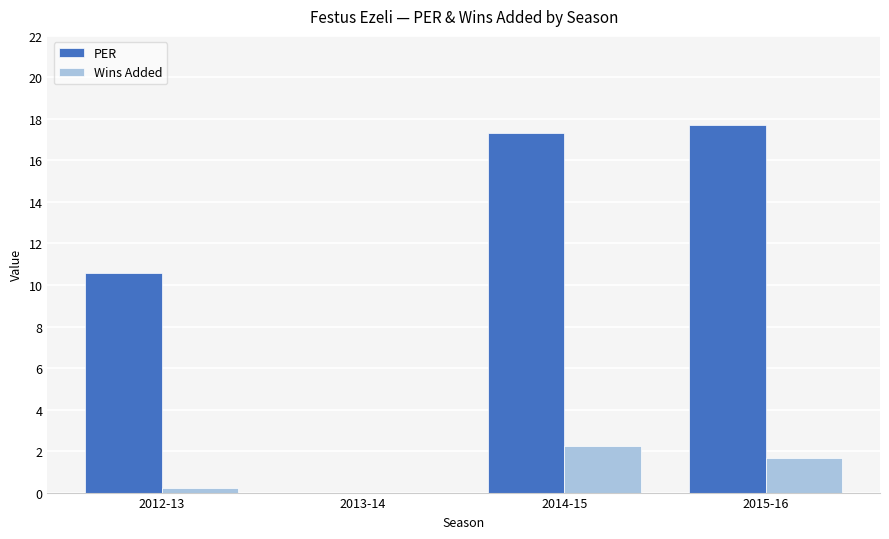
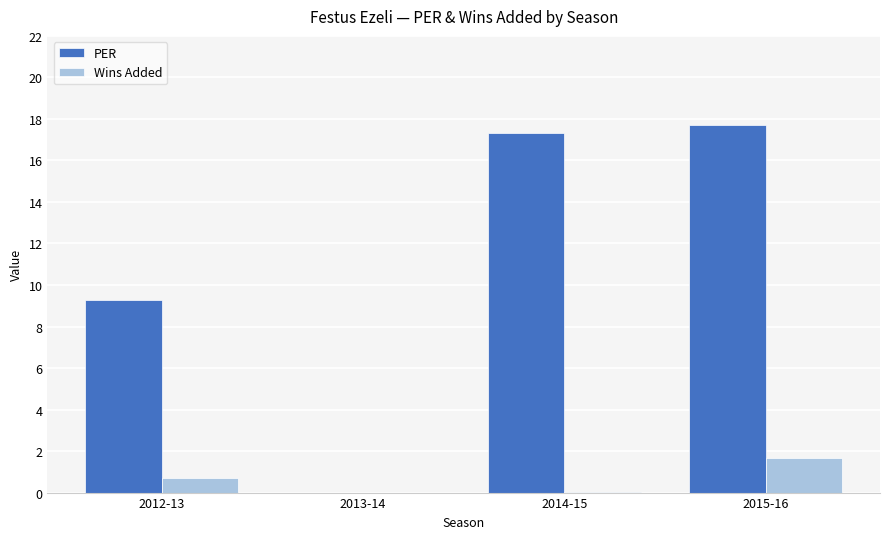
PER, 2012-13: 10.6 -> 9.3
Wins Added, 2012-13: 0.2 -> 0.7
Wins Added, 2014-15: 2.2 -> 0.0
